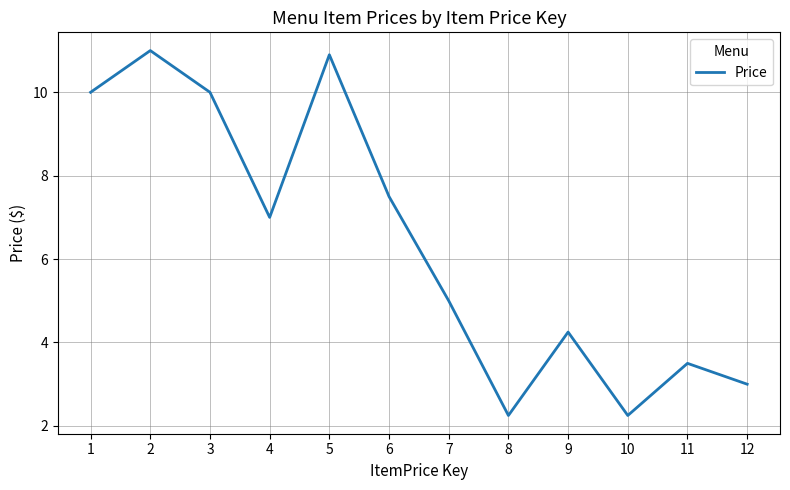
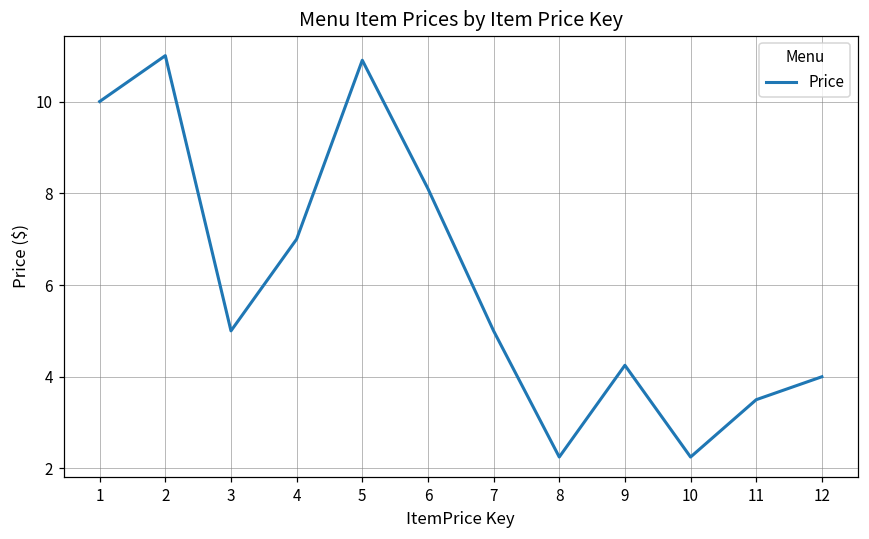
3: 10 -> 5
6: 7.5 -> 8.1
12: 3 -> 4
